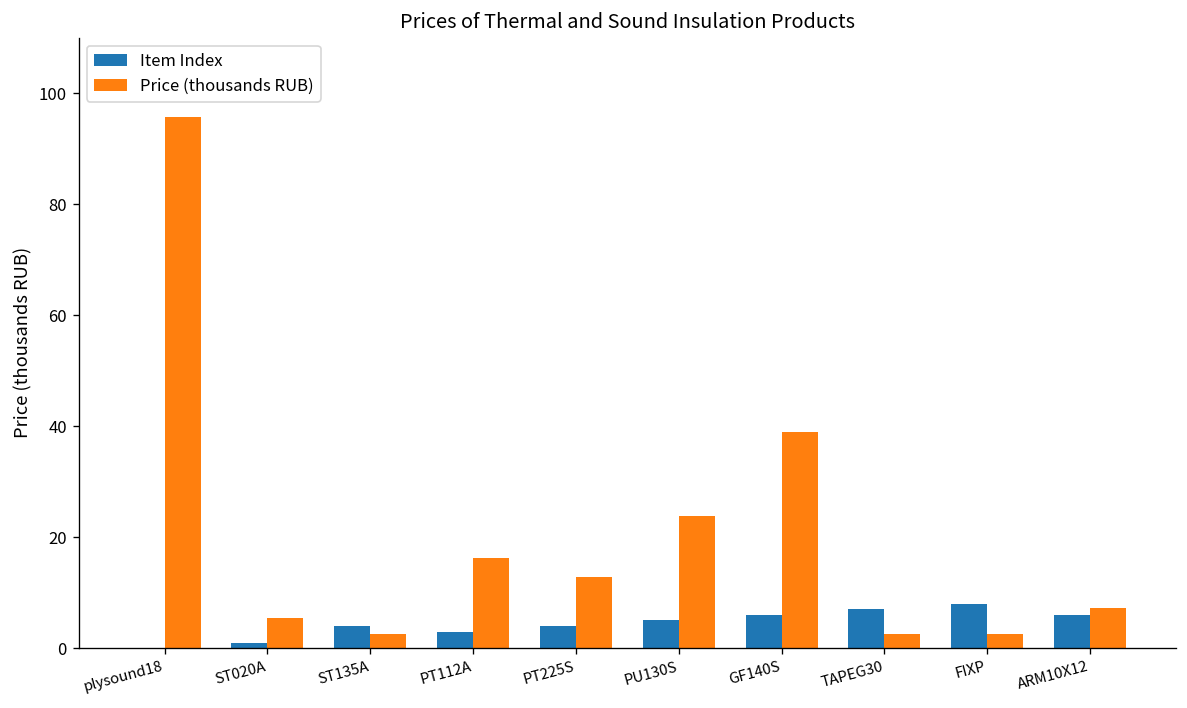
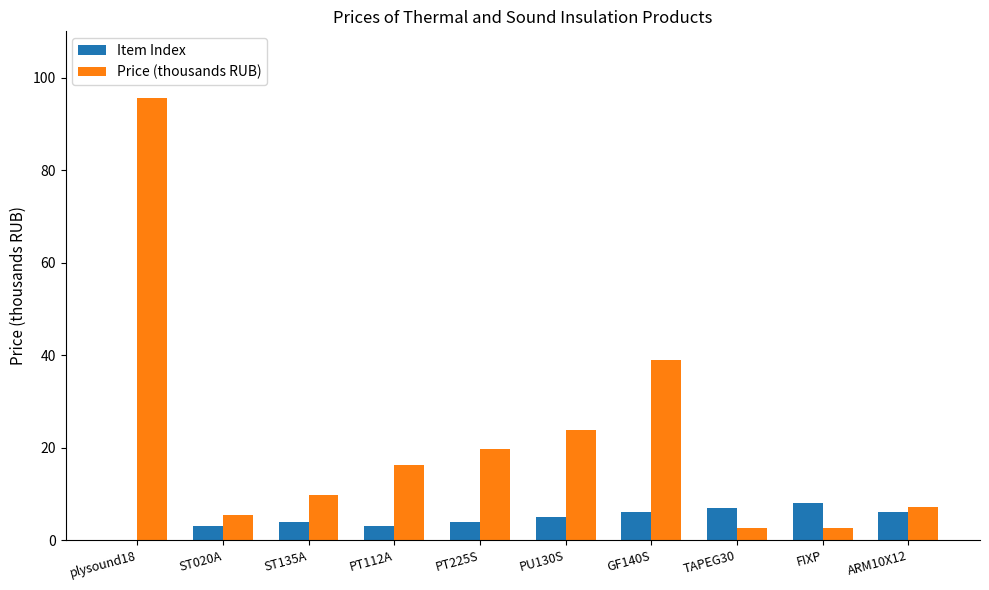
Item Index, ST020A: 1 -> 3
Price (thousands RUB), ST135A: 2 -> 10
Price (thousands RUB), PT225S: 13 -> 20
